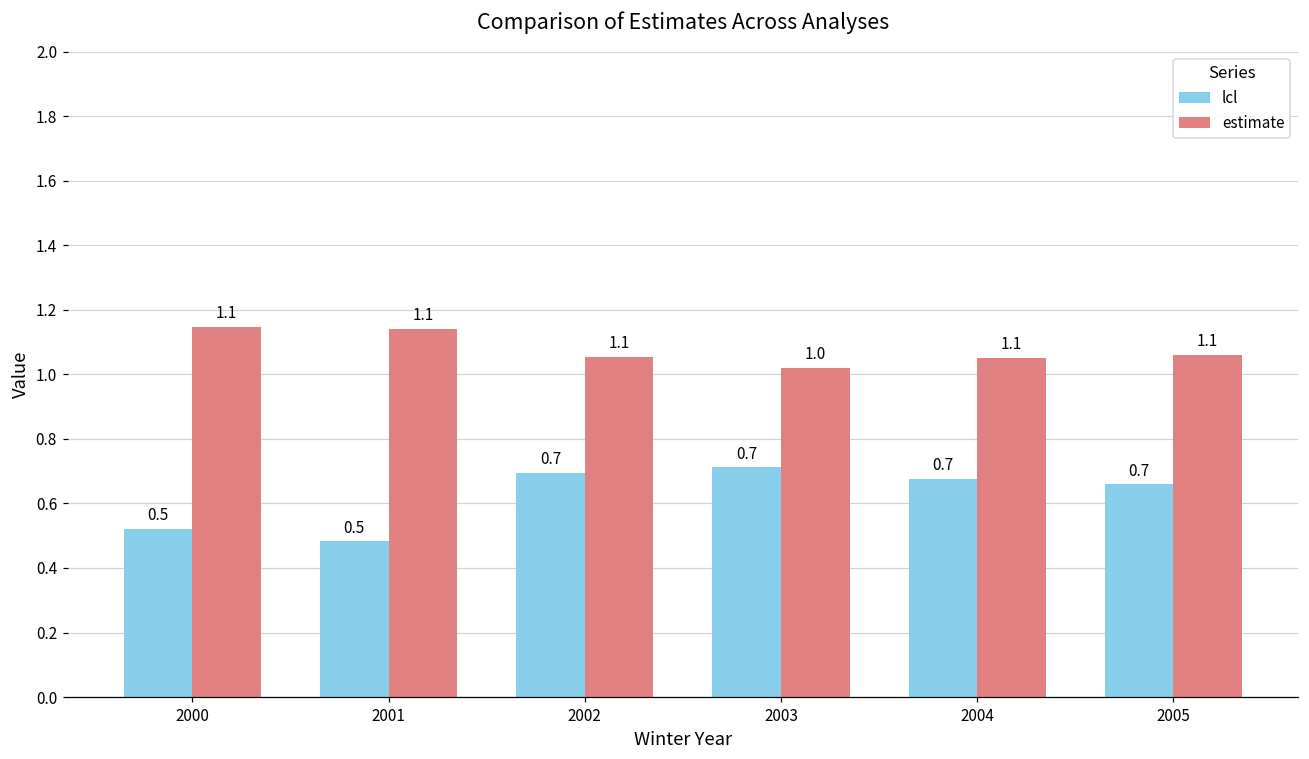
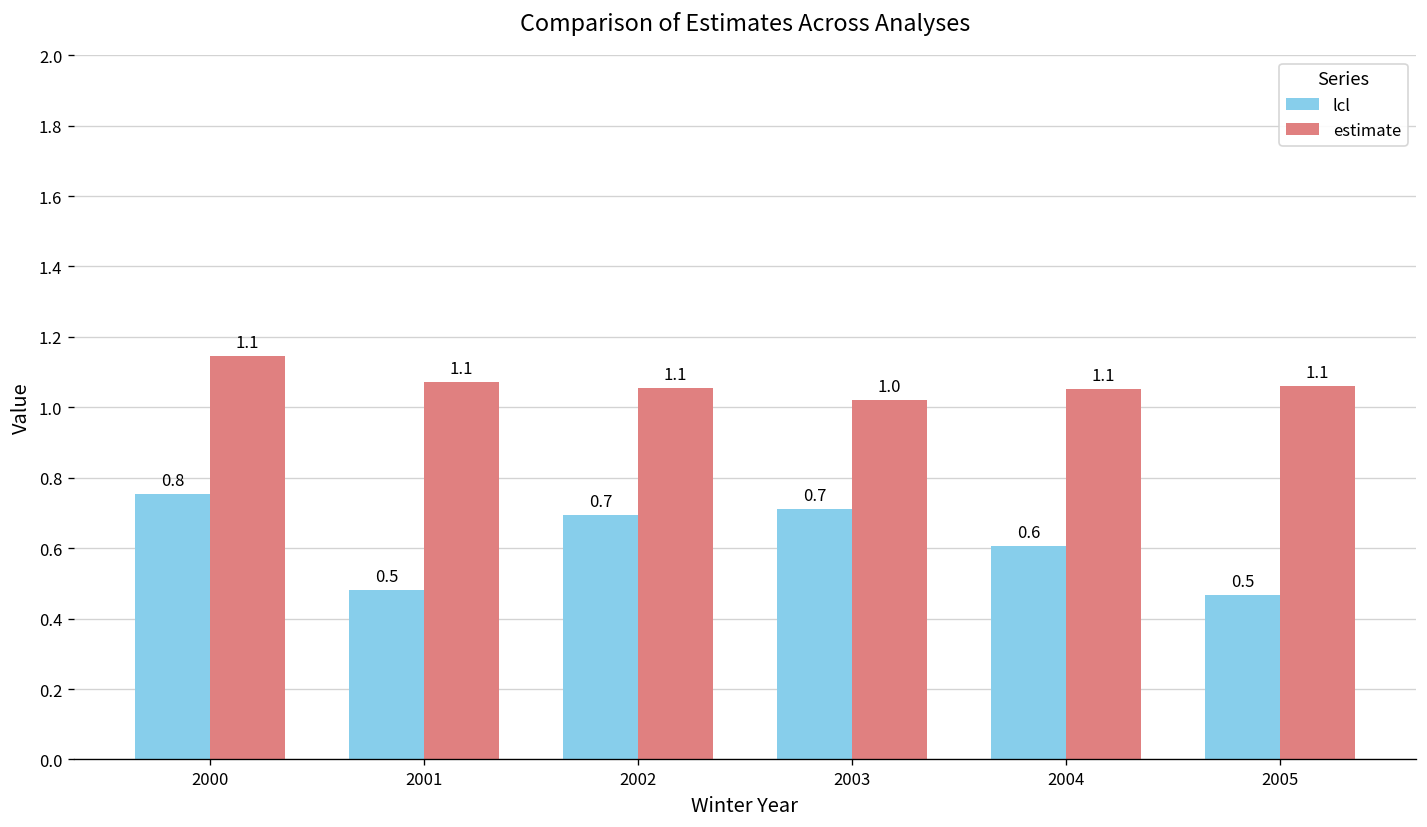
lcl, 2000: 0.5 -> 0.8
estimate, 2001: 1.14 -> 1.07
lcl, 2004: 0.7 -> 0.6
lcl, 2005: 0.7 -> 0.5
